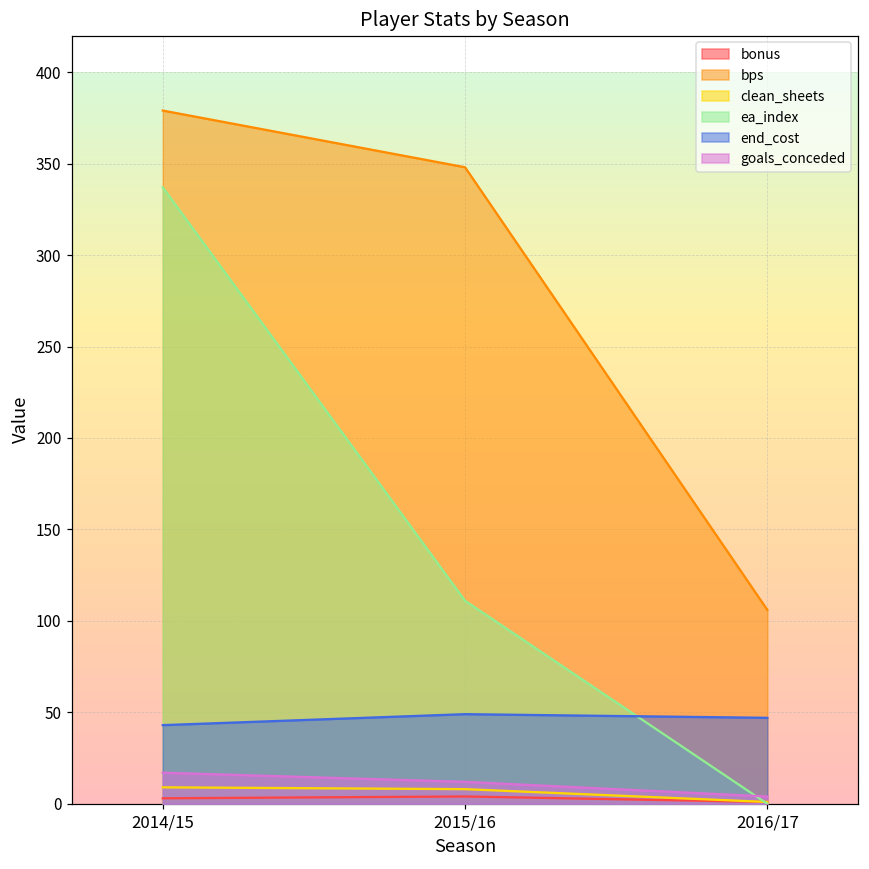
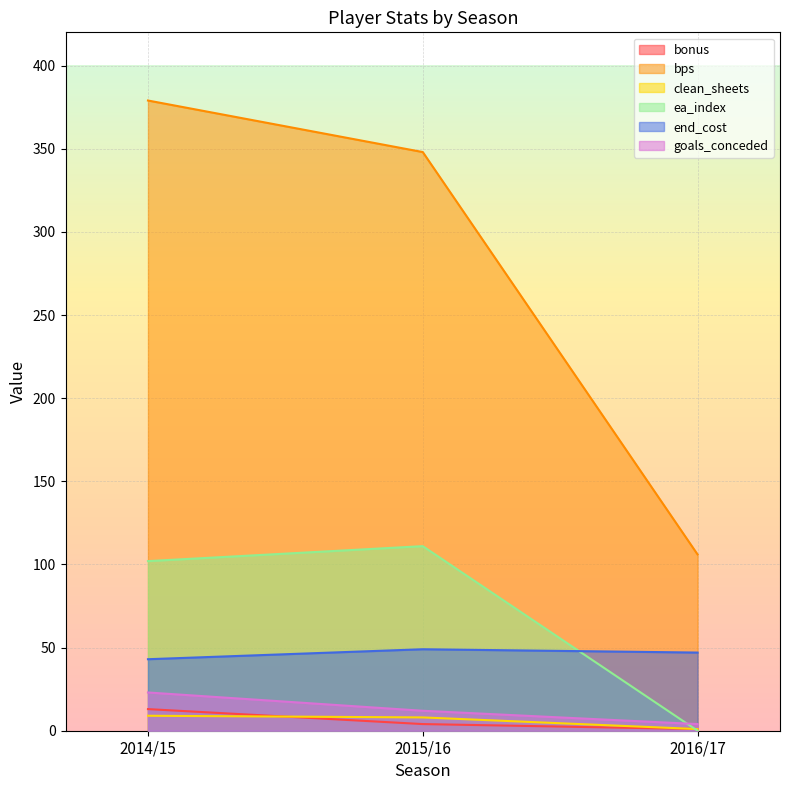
bonus, 2014/15: 3 -> 13
ea_index, 2014/15: 337 -> 102
goals_conceded, 2014/15: 17 -> 23
